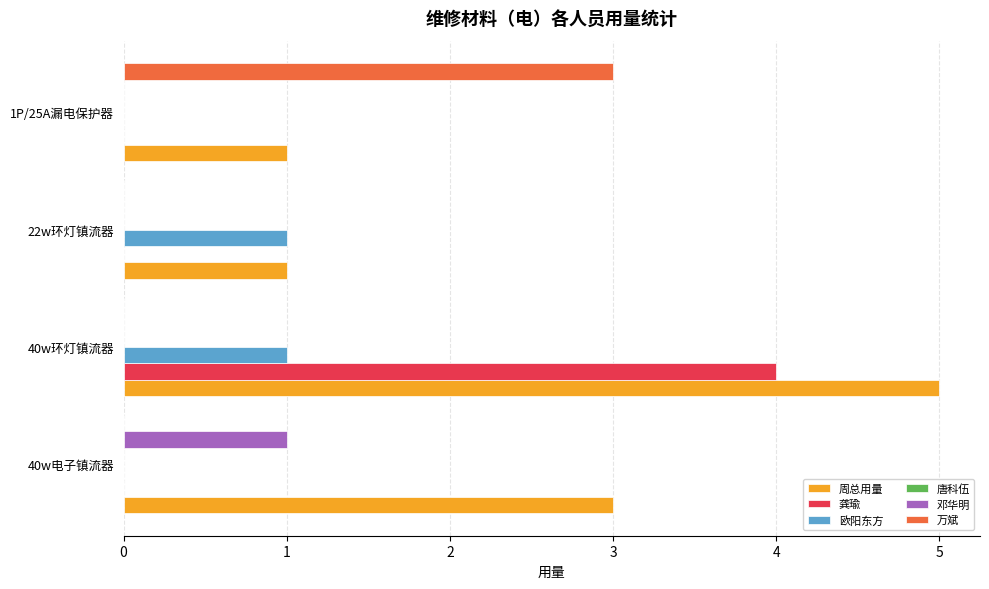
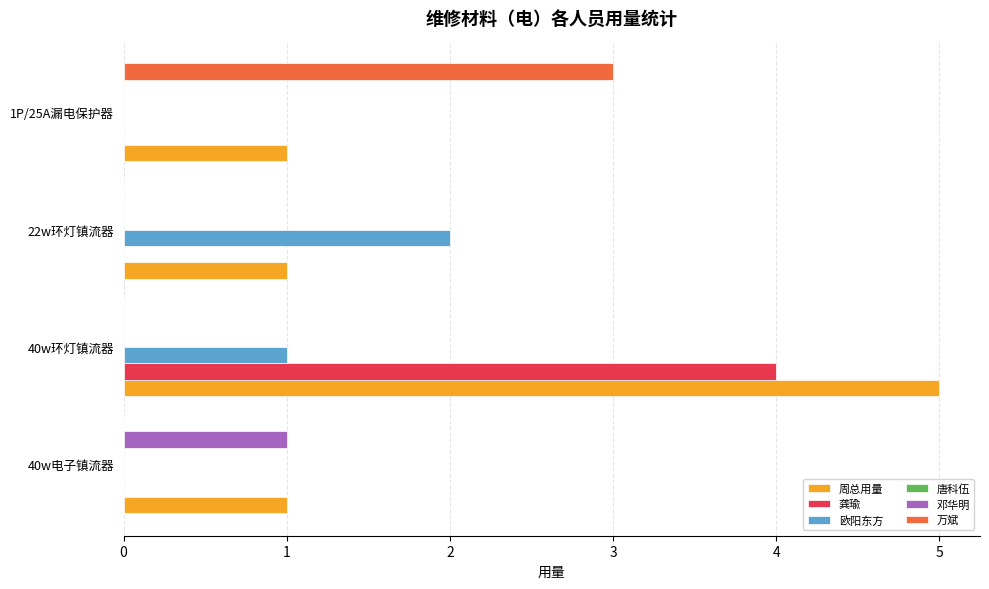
欧阳东方, 22w环灯镇流器: 1 -> 2
周总用量, 40w电子镇流器: 3 -> 1
